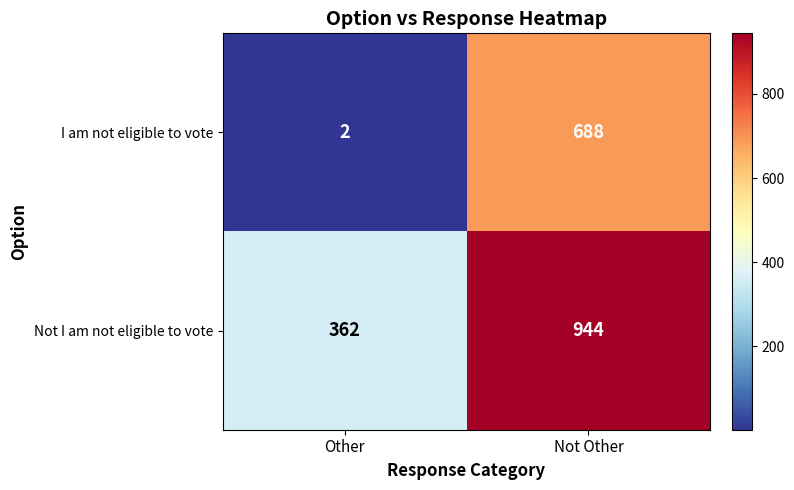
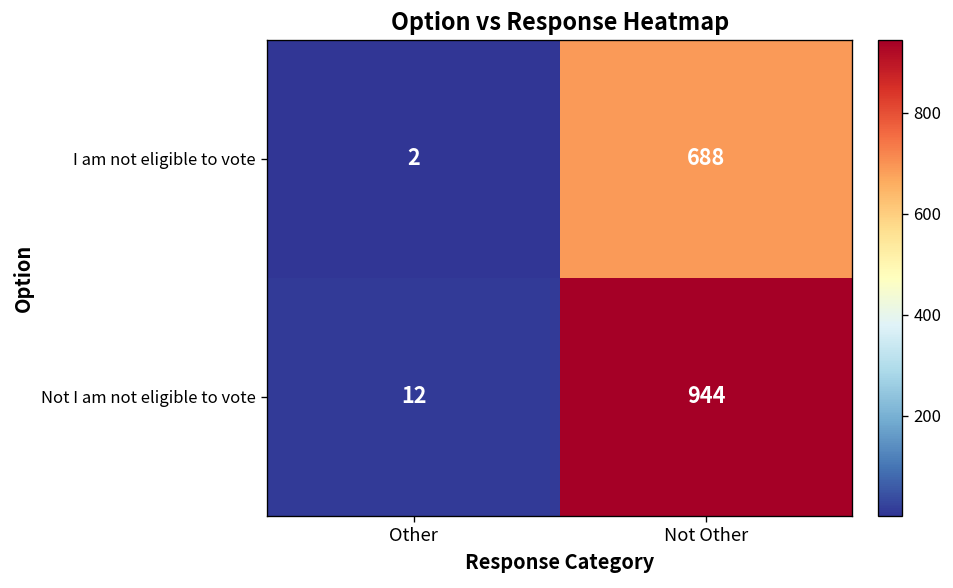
Not I am not eligible to vote, Other: 362 -> 12
